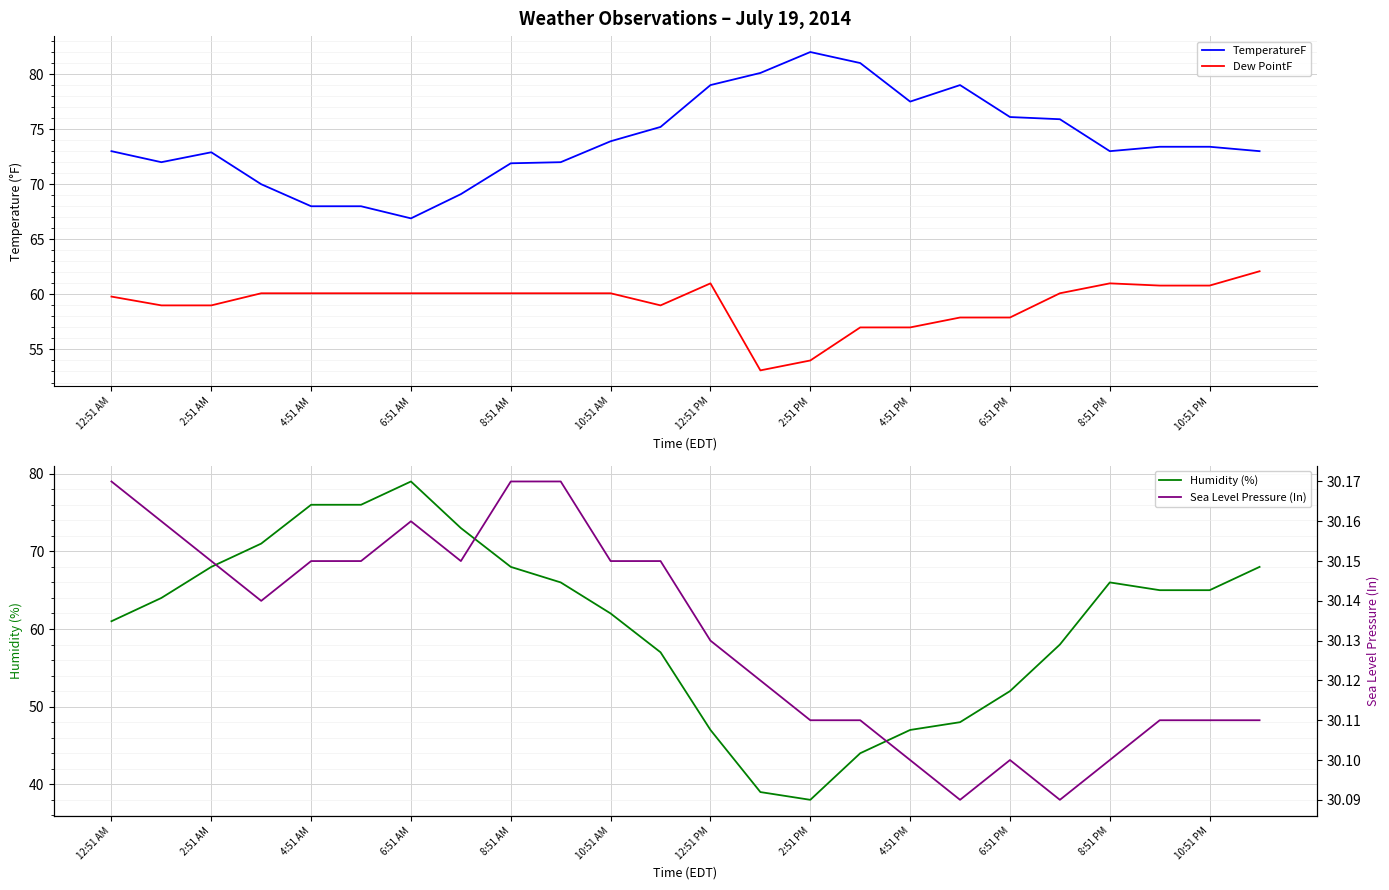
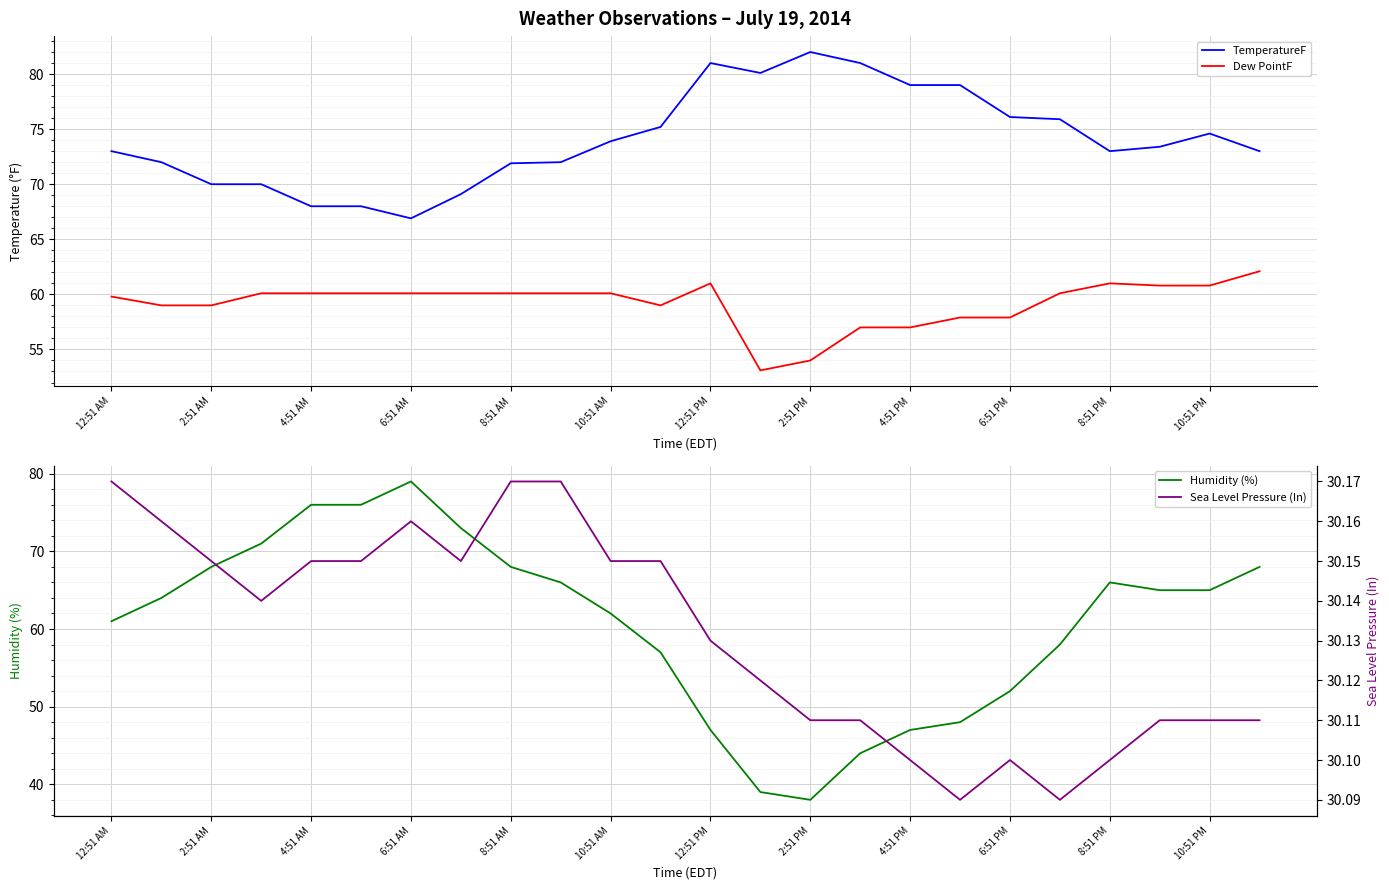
Weather Observations – July 19, 2014, TemperatureF, 2:51 AM: 72.9 -> 70.0
Weather Observations – July 19, 2014, TemperatureF, 12:51 PM: 79 -> 81
Weather Observations – July 19, 2014, TemperatureF, 4:51 PM: 77.5 -> 79.0
Weather Observations – July 19, 2014, TemperatureF, 10:51 PM: 73.4 -> 74.6
